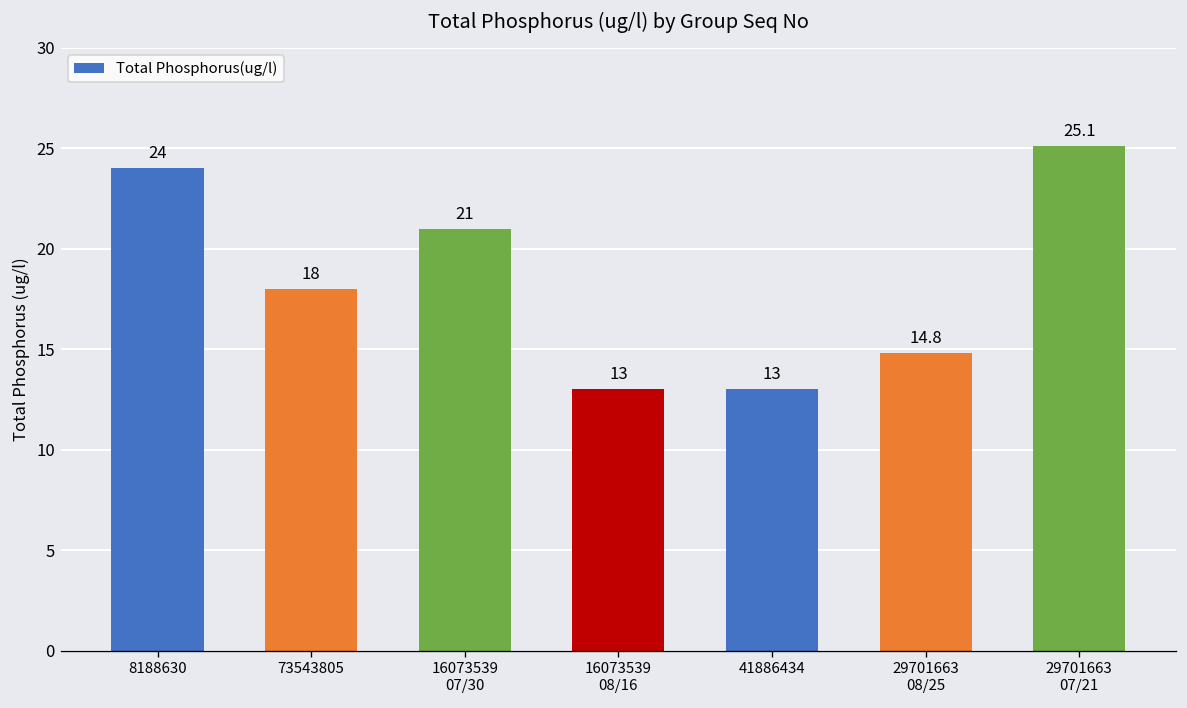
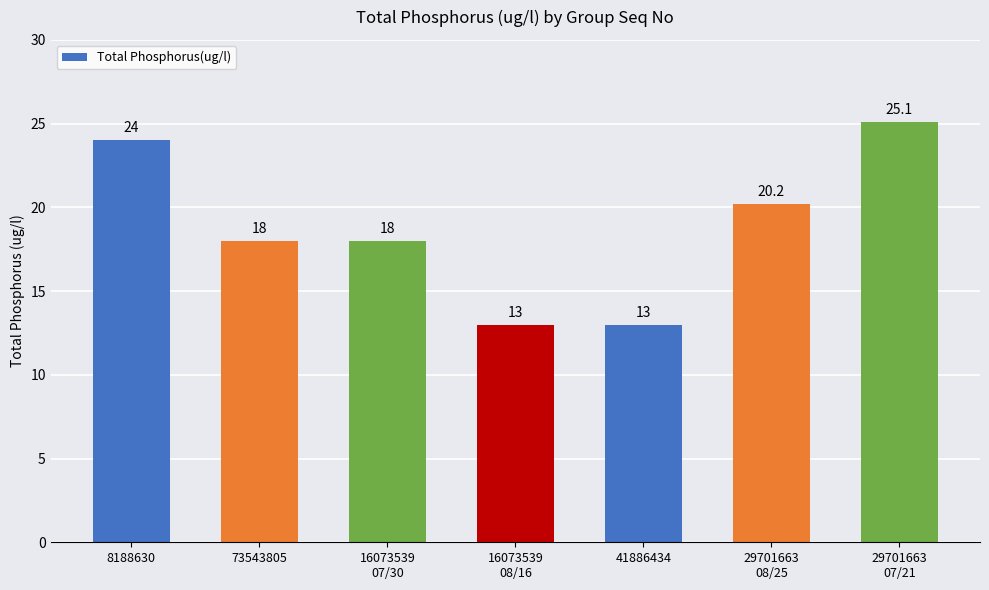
16073539 07/30: 21 -> 18
29701663 08/25: 14.8 -> 20.2
